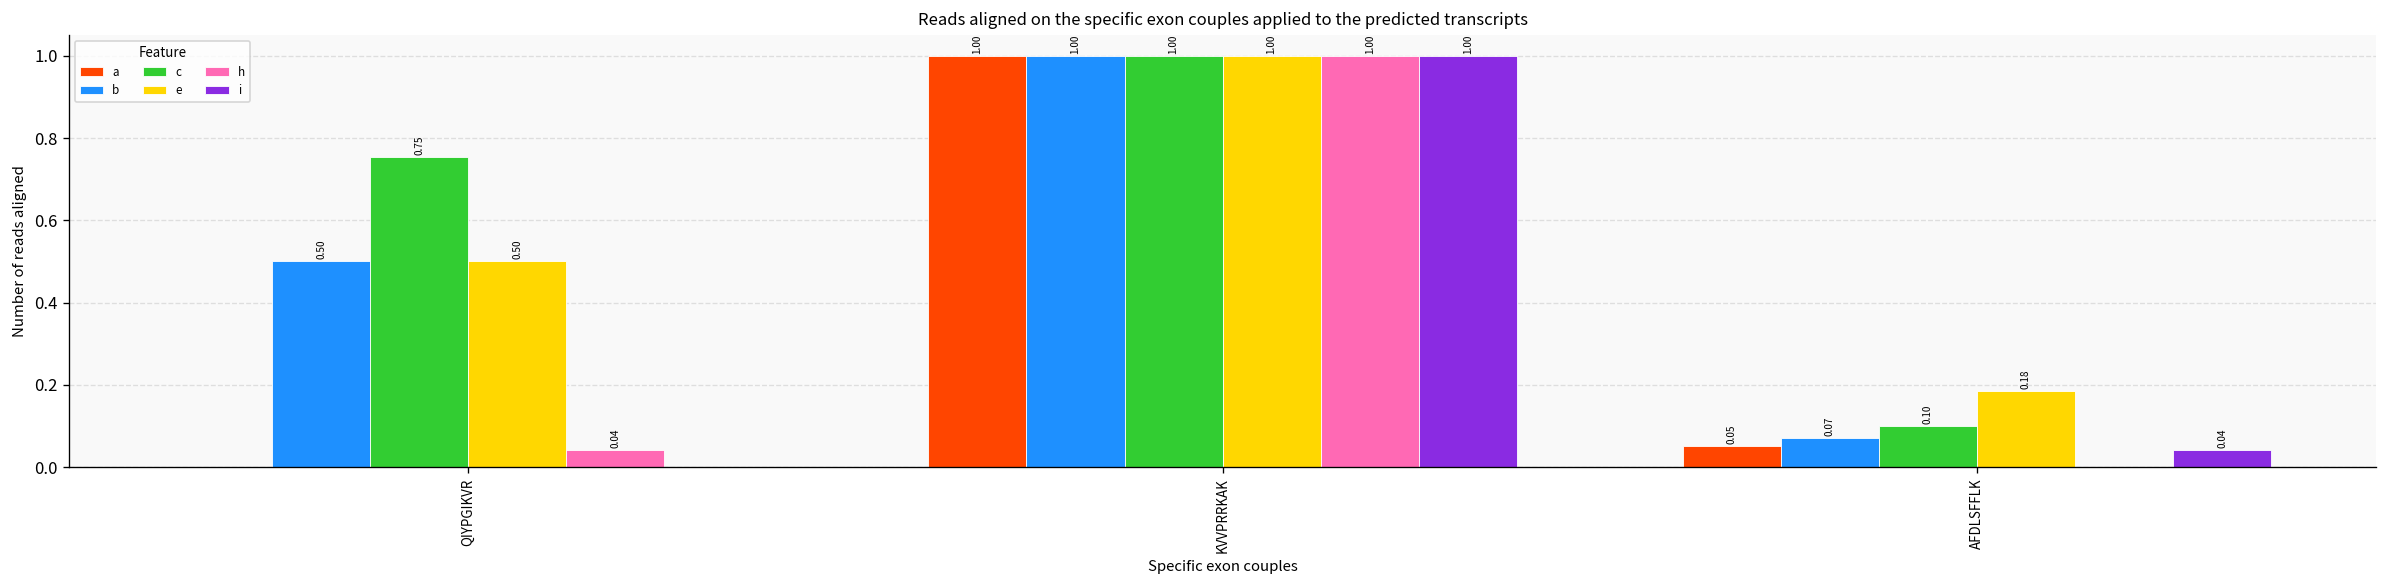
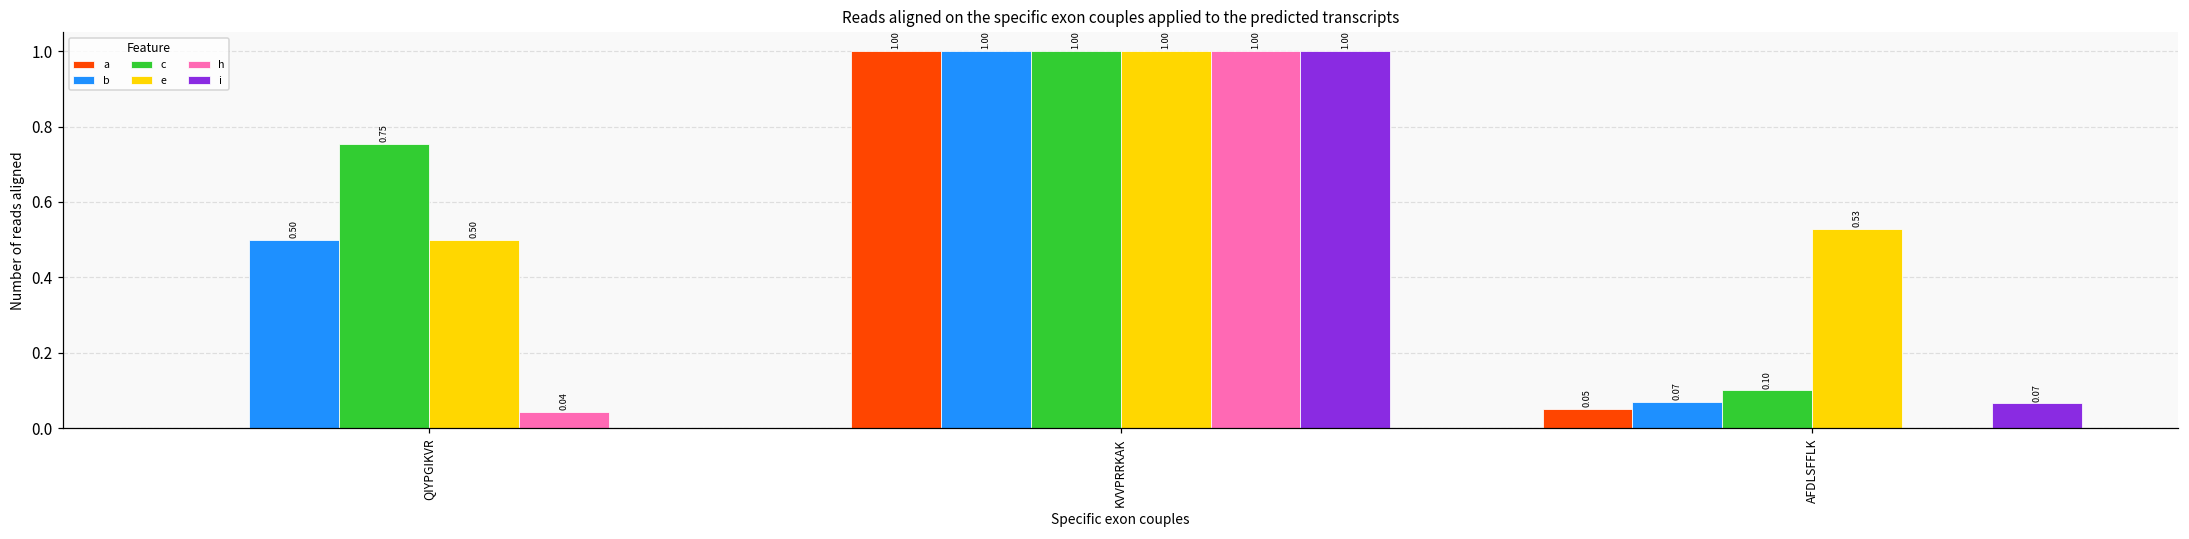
e, AFDLSFFLK: 0.18 -> 0.53
i, AFDLSFFLK: 0.04 -> 0.07
